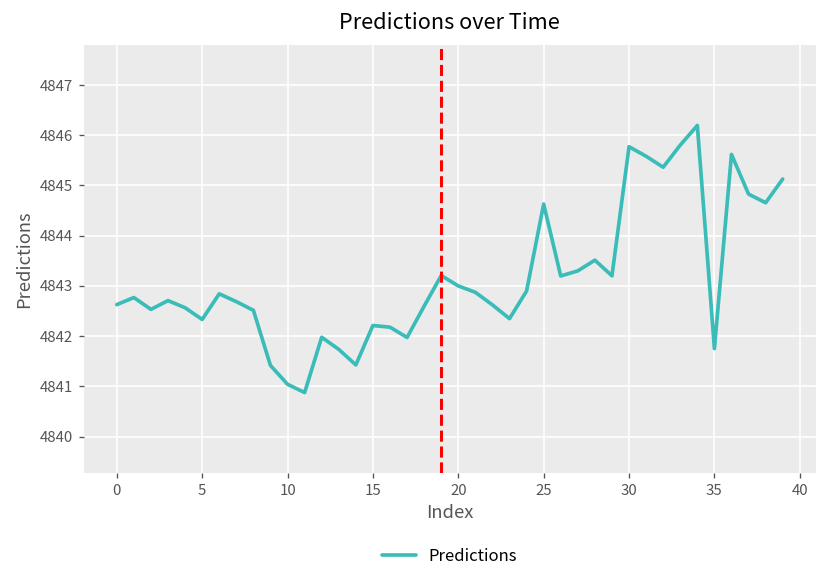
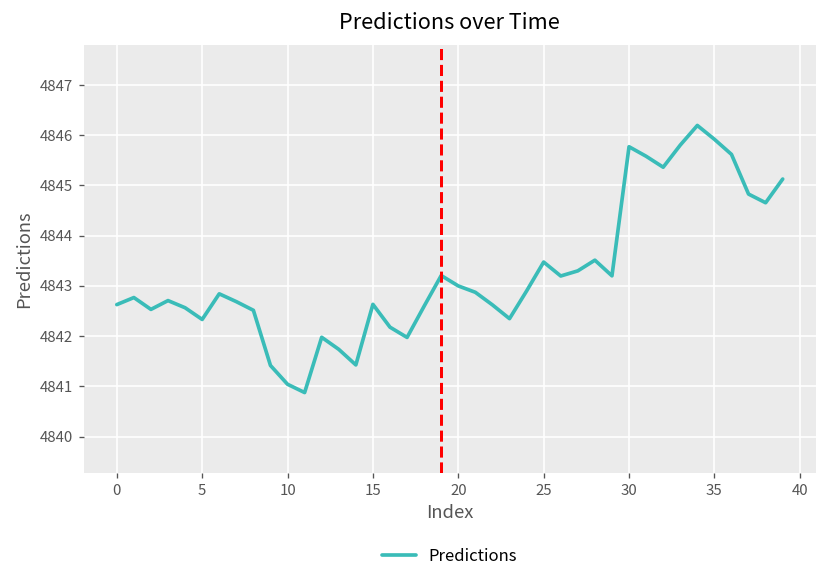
15: 4842.2 -> 4842.6
25: 4844.6 -> 4843.5
35: 4841.8 -> 4845.9
